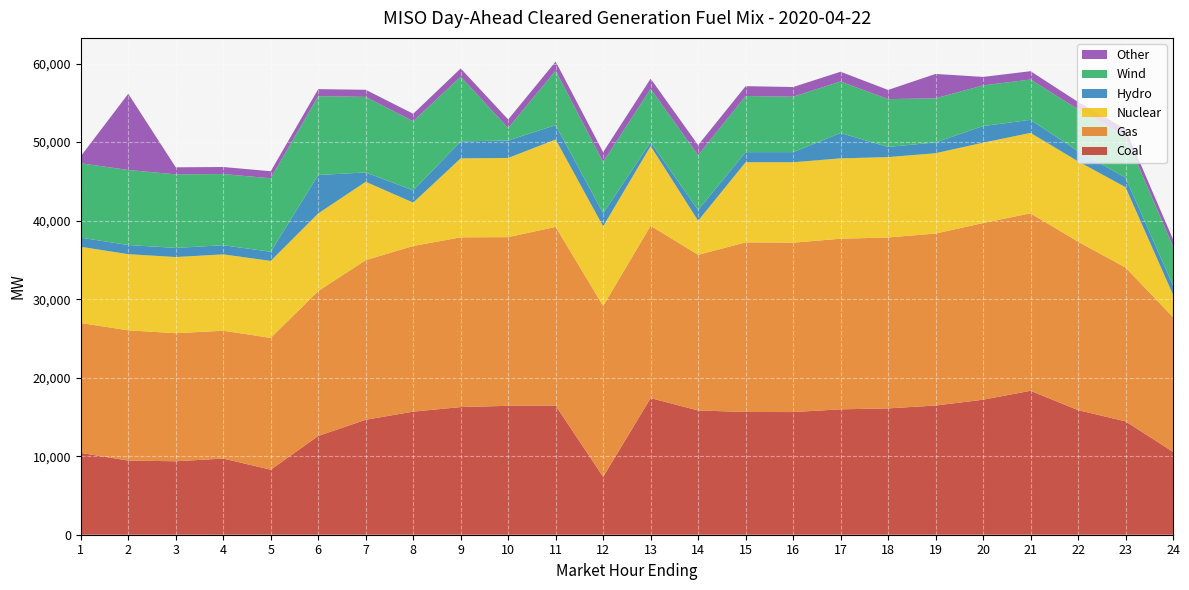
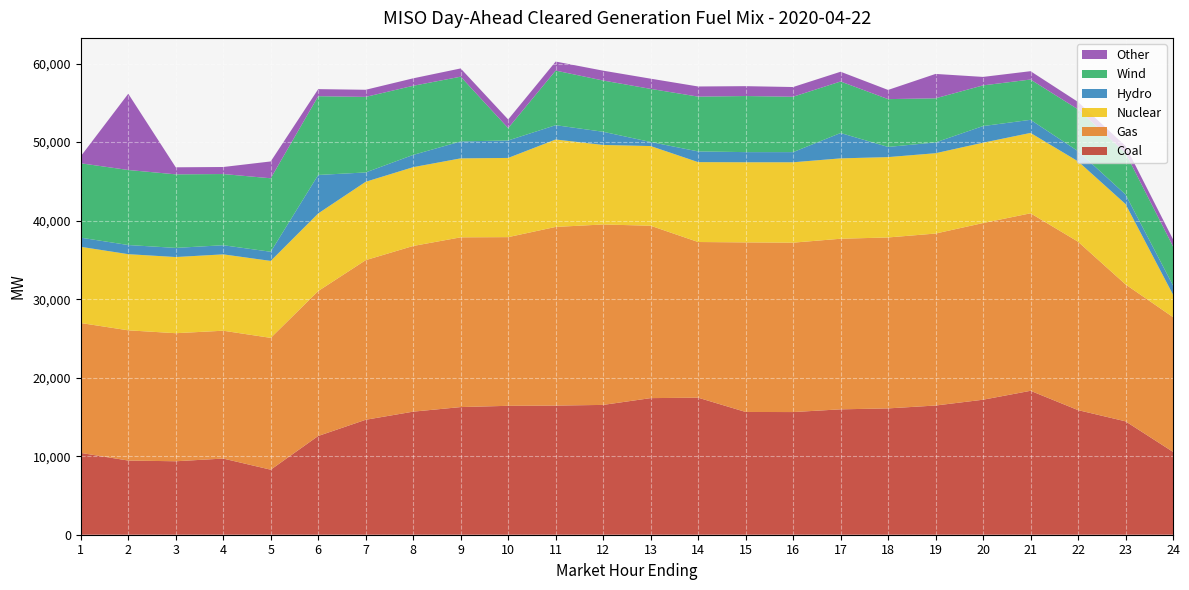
Other, 5: 1,000 -> 2,000
Nuclear, 8: 6,000 -> 10,000
Coal, 12: 7,000 -> 17,000
Gas, 12: 22,000 -> 23,000
Coal, 14: 16,000 -> 17,000
Nuclear, 14: 4,000 -> 10,000
Gas, 23: 20,000 -> 17,000
